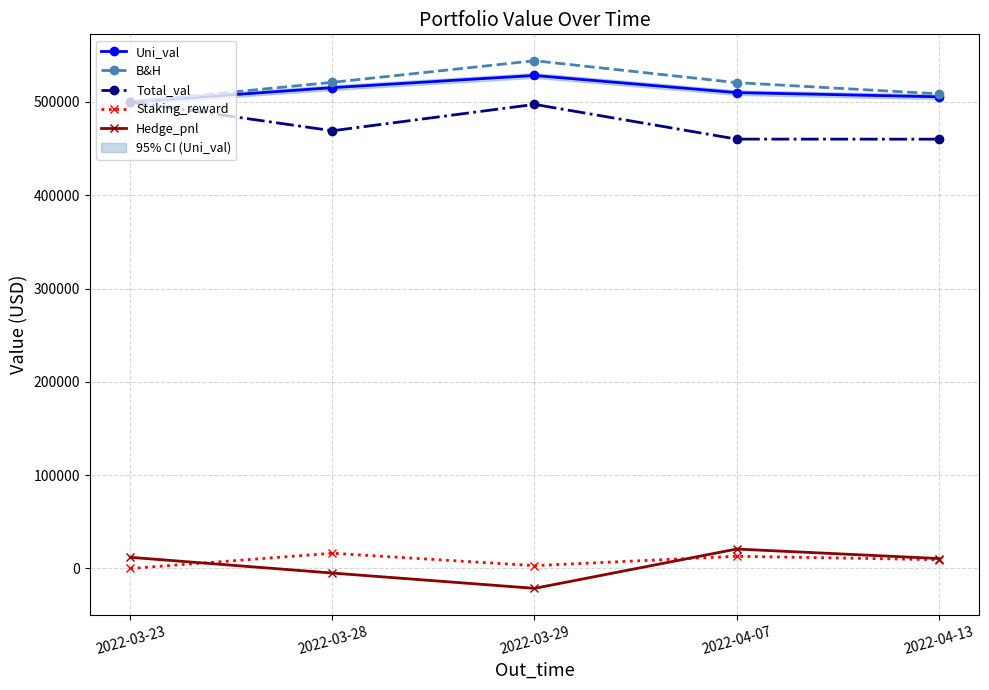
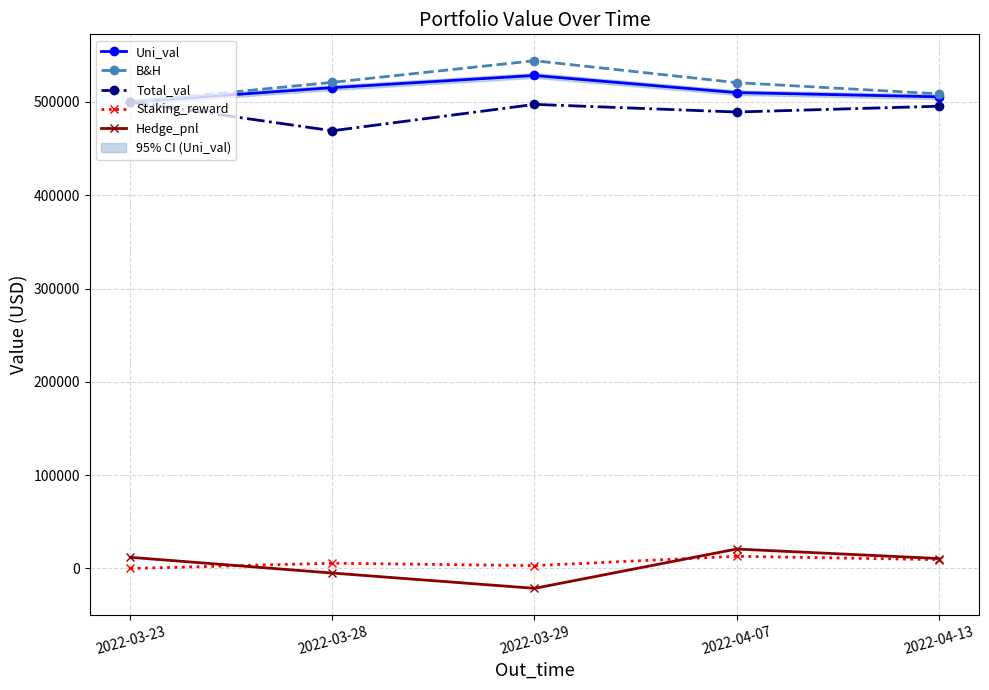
Staking_reward, 2022-03-28: 20000 -> 10000
Total_val, 2022-04-07: 460000 -> 490000
Total_val, 2022-04-13: 460000 -> 500000
